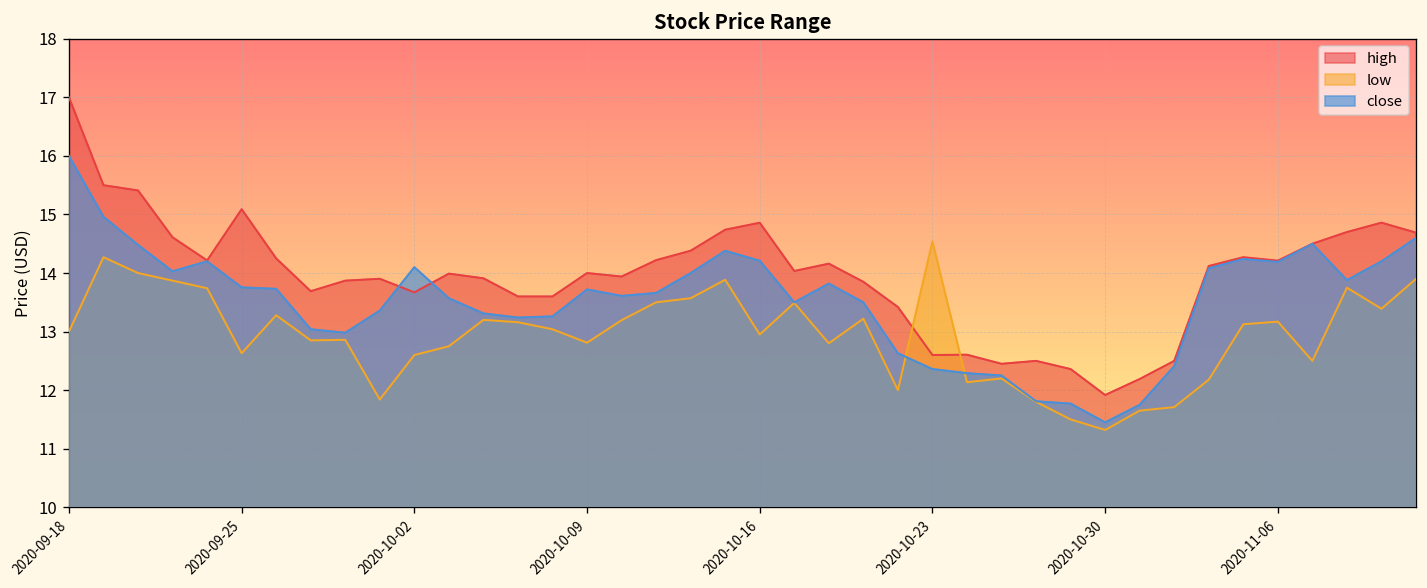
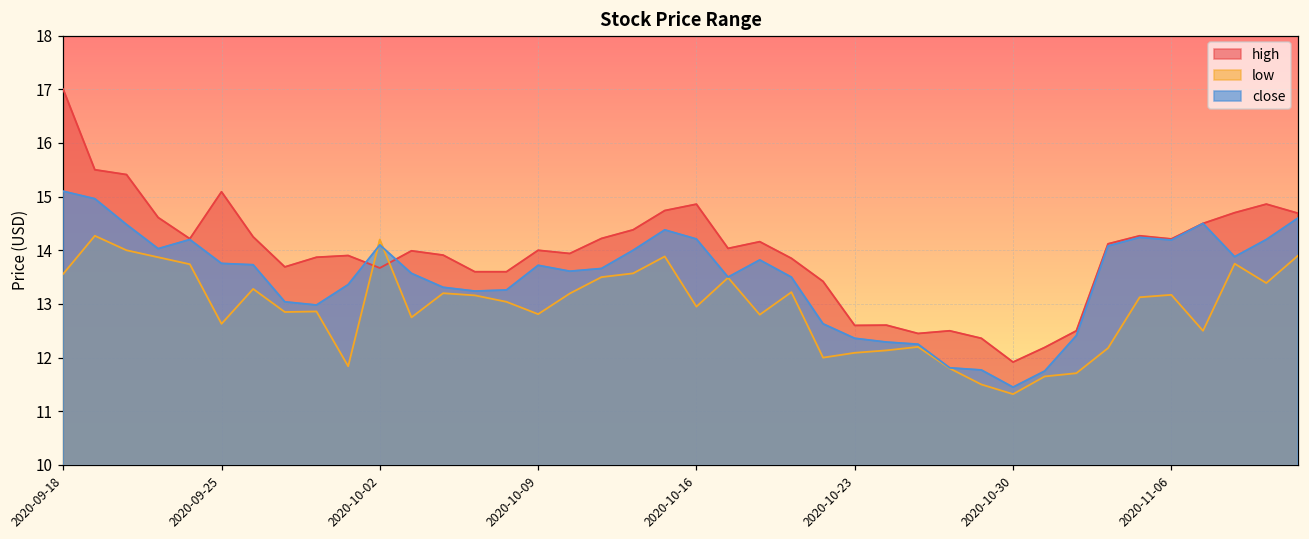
low, 2020-09-18: 13.0 -> 13.6
close, 2020-09-18: 16.0 -> 15.1
low, 2020-10-02: 12.6 -> 14.2
low, 2020-10-23: 14.5 -> 12.1
